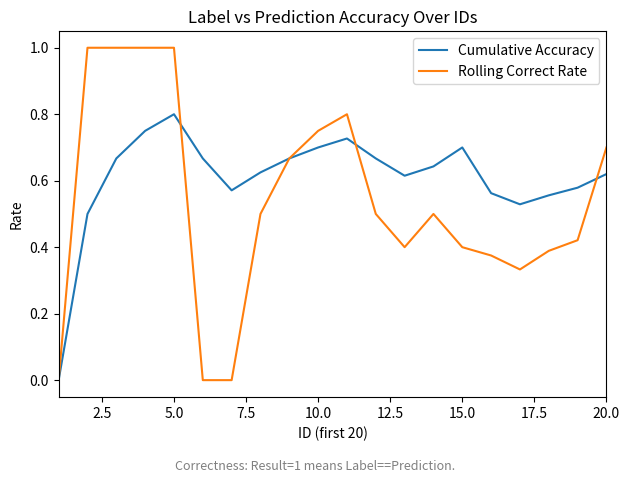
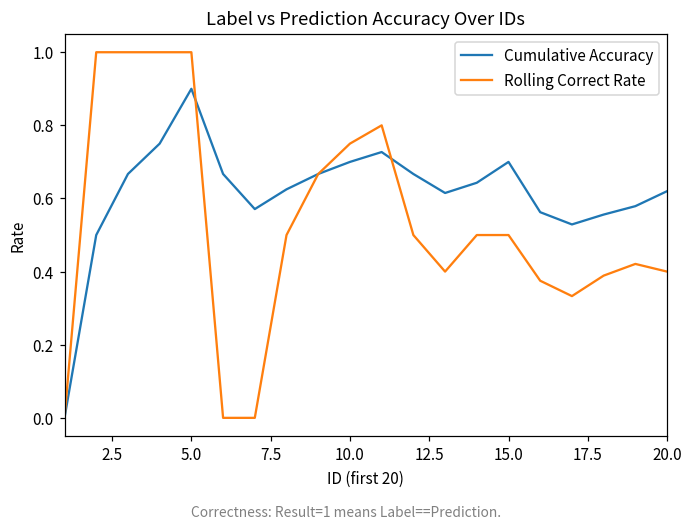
Cumulative Accuracy, 5.0: 0.8 -> 0.9
Rolling Correct Rate, 15.0: 0.4 -> 0.5
Rolling Correct Rate, 20.0: 0.7 -> 0.4
